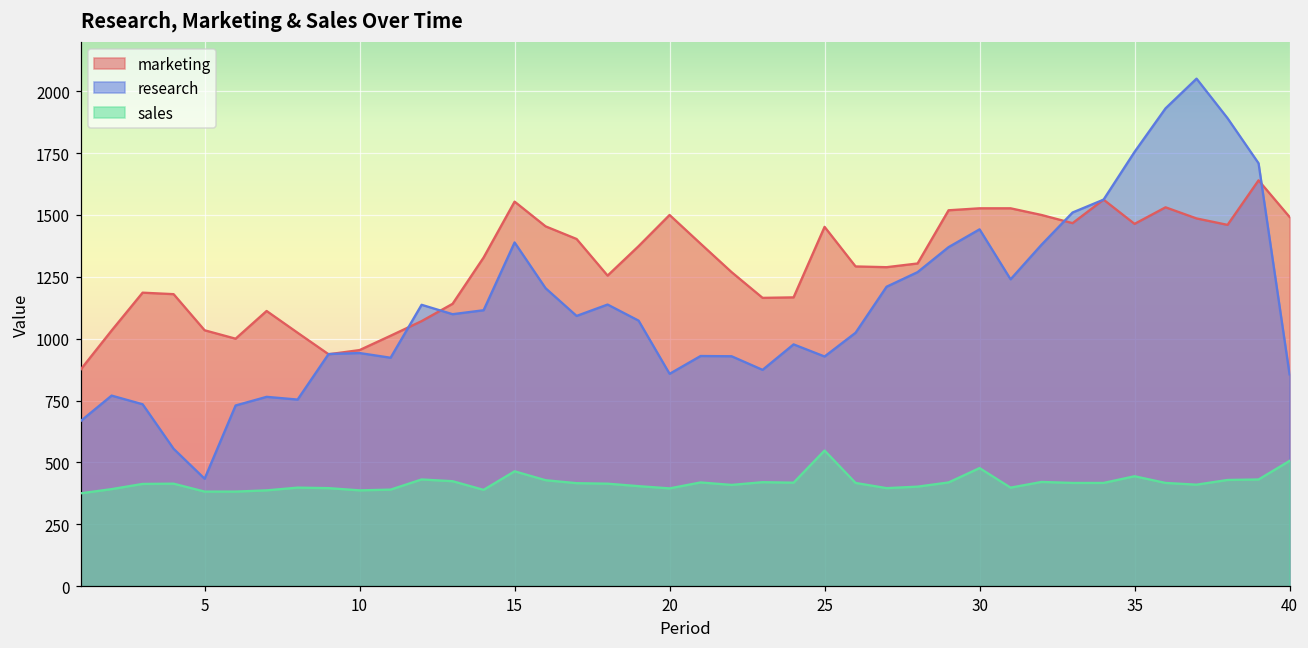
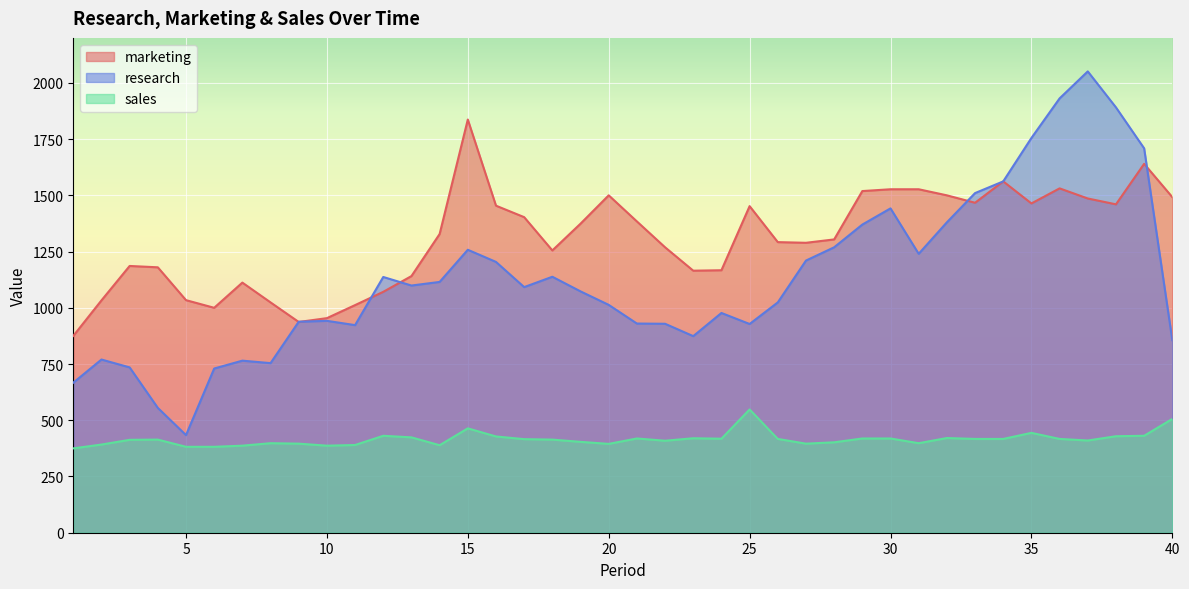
marketing, 15: 1550 -> 1840
research, 15: 1390 -> 1260
research, 20: 860 -> 1010
sales, 30: 480 -> 420
